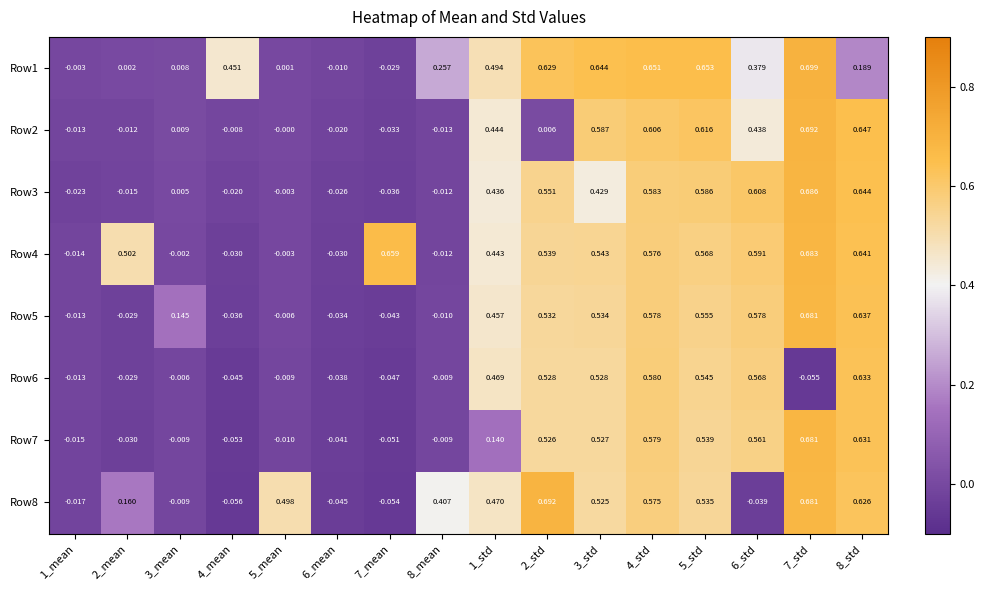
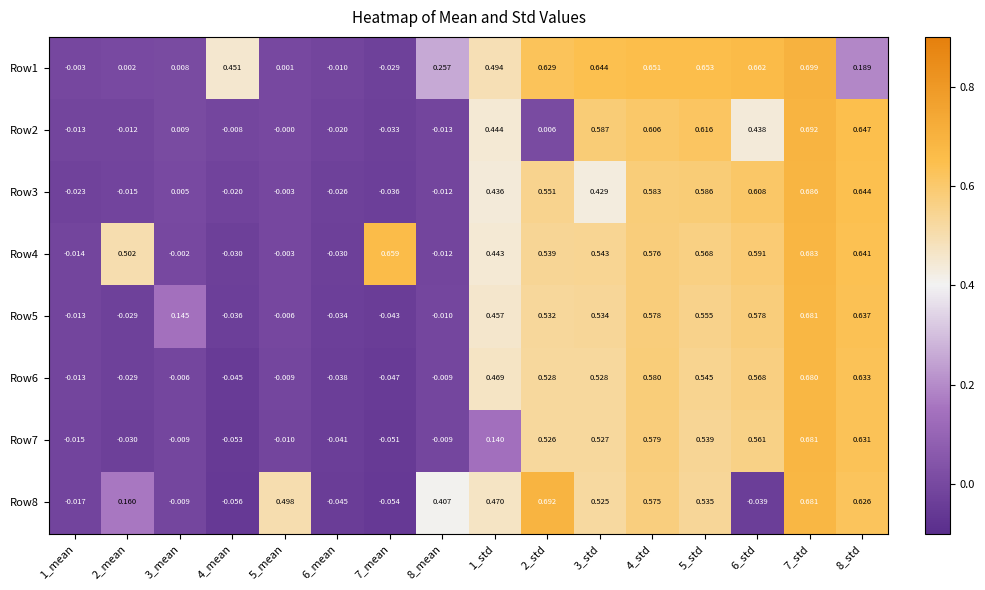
Row1, 6_std: 0.379 -> 0.662
Row6, 7_std: -0.055 -> 0.680
